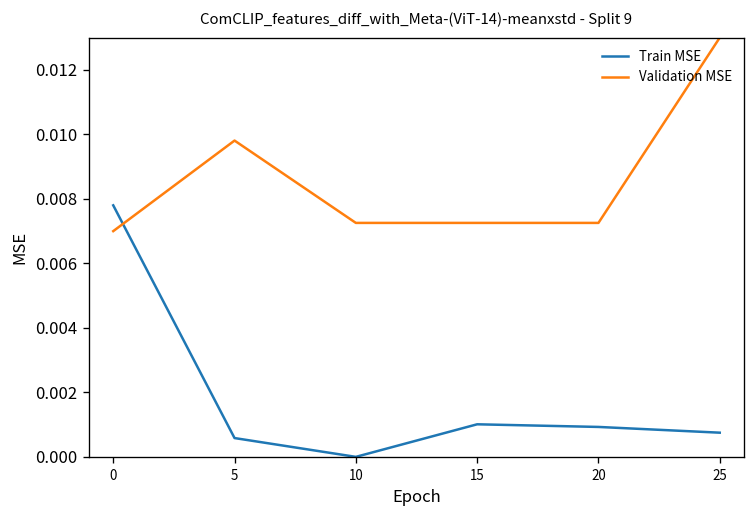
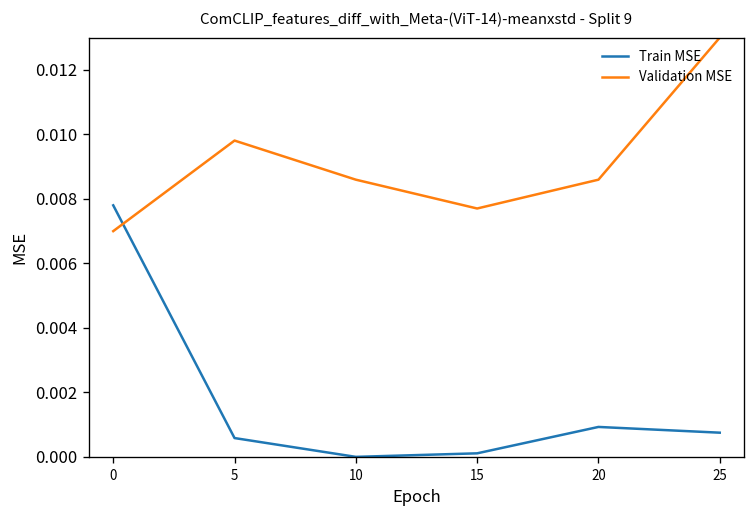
Validation MSE, 10: 0.0073 -> 0.0086
Train MSE, 15: 0.0010 -> 0.0001
Validation MSE, 15: 0.0073 -> 0.0077
Validation MSE, 20: 0.0073 -> 0.0086
